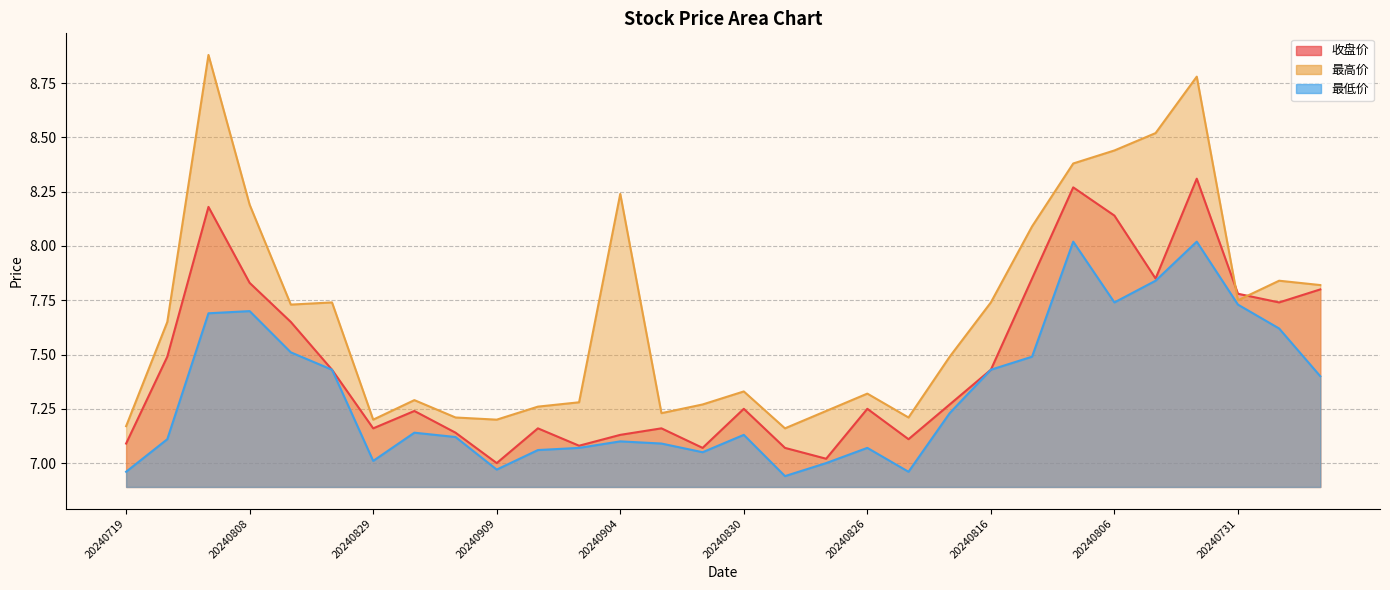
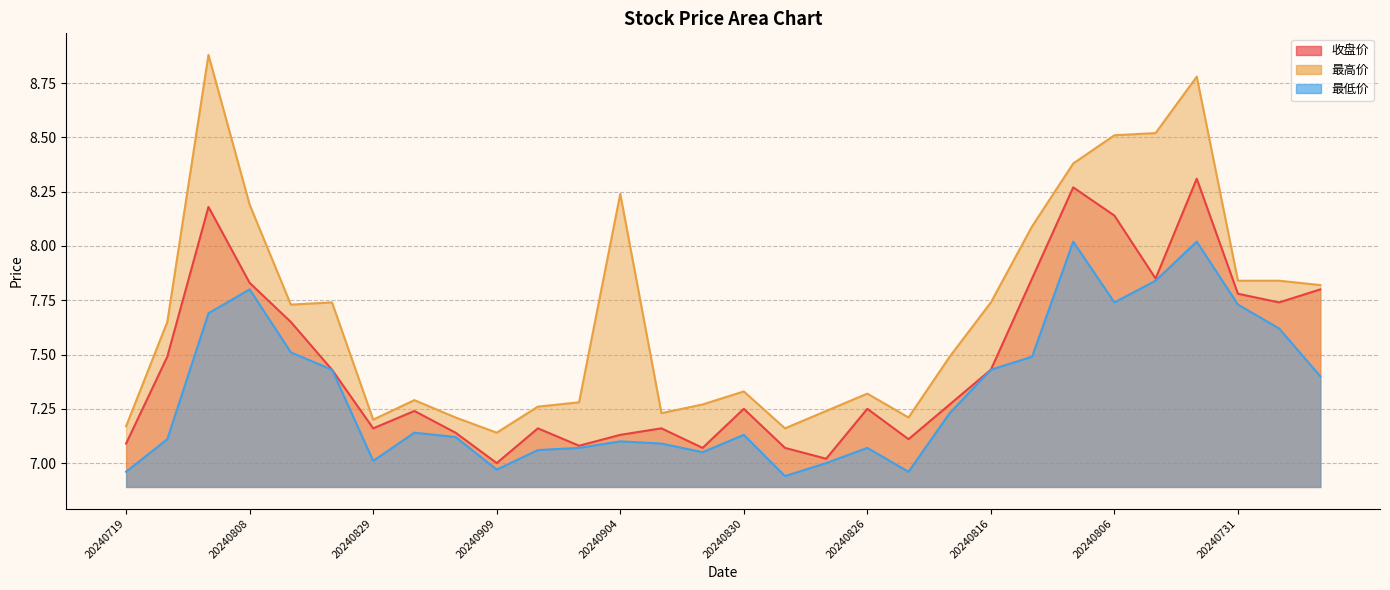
最低价, 20240808: 7.7 -> 7.8
最高价, 20240909: 7.20 -> 7.14
最高价, 20240806: 8.44 -> 8.51
最高价, 20240731: 7.75 -> 7.84
